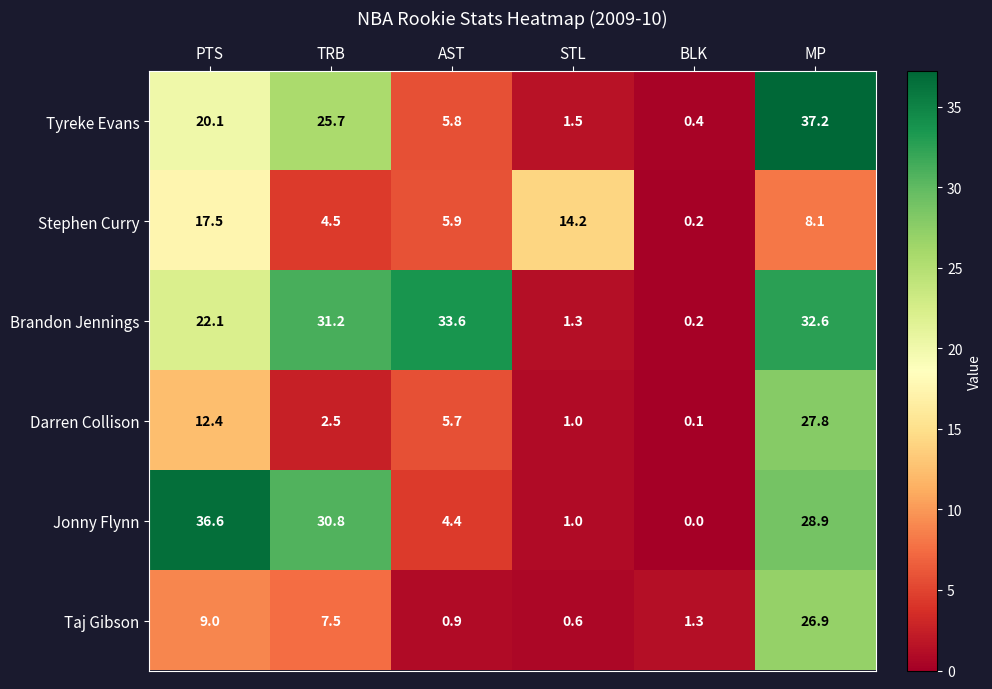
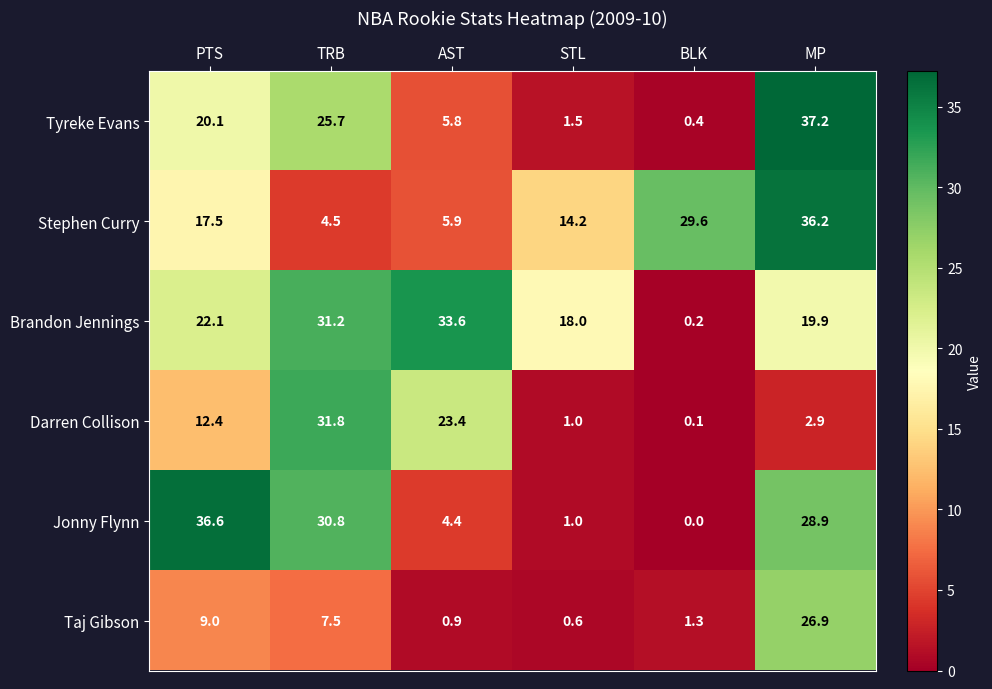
Stephen Curry, BLK: 0.2 -> 29.6
Stephen Curry, MP: 8.1 -> 36.2
Brandon Jennings, STL: 1.3 -> 18.0
Brandon Jennings, MP: 32.6 -> 19.9
Darren Collison, TRB: 2.5 -> 31.8
Darren Collison, AST: 5.7 -> 23.4
Darren Collison, MP: 27.8 -> 2.9
